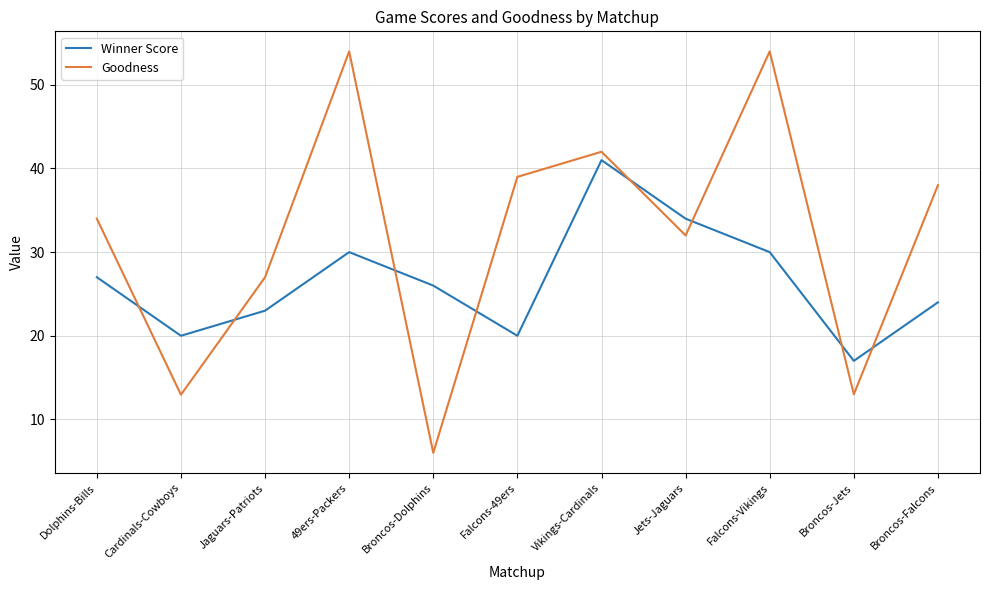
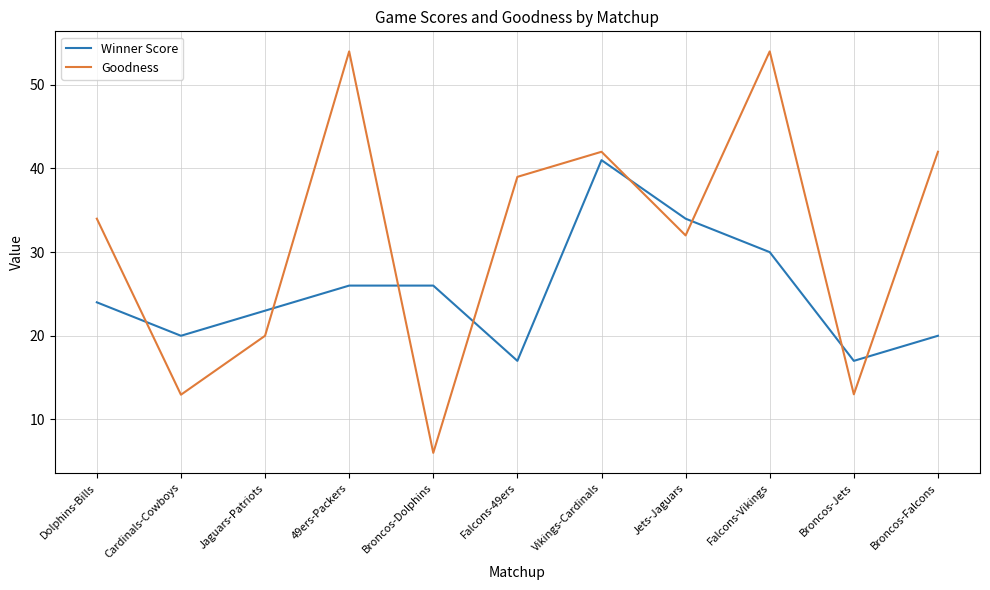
Winner Score, Dolphins-Bills: 27 -> 24
Goodness, Jaguars-Patriots: 27 -> 20
Winner Score, 49ers-Packers: 30 -> 26
Winner Score, Falcons-49ers: 20 -> 17
Winner Score, Broncos-Falcons: 24 -> 20
Goodness, Broncos-Falcons: 38 -> 42
